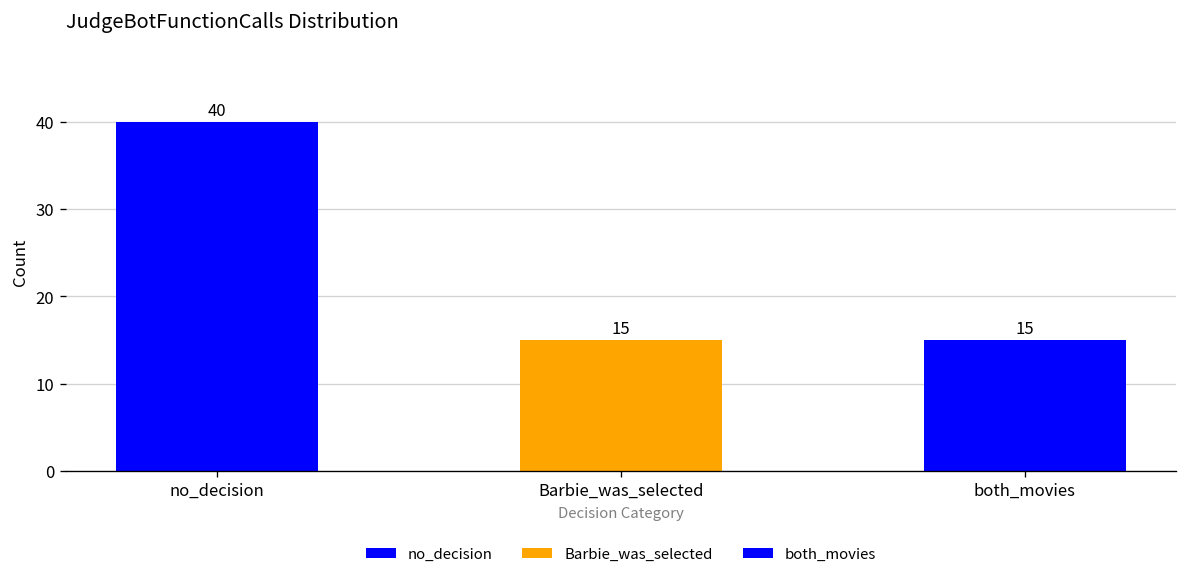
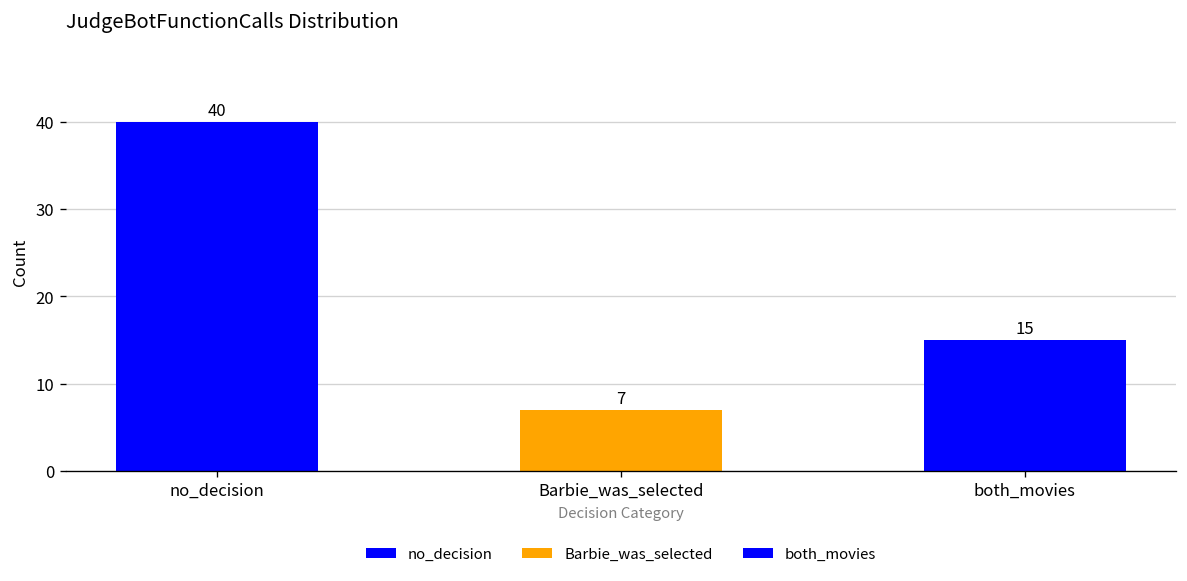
Barbie_was_selected: 15 -> 7
